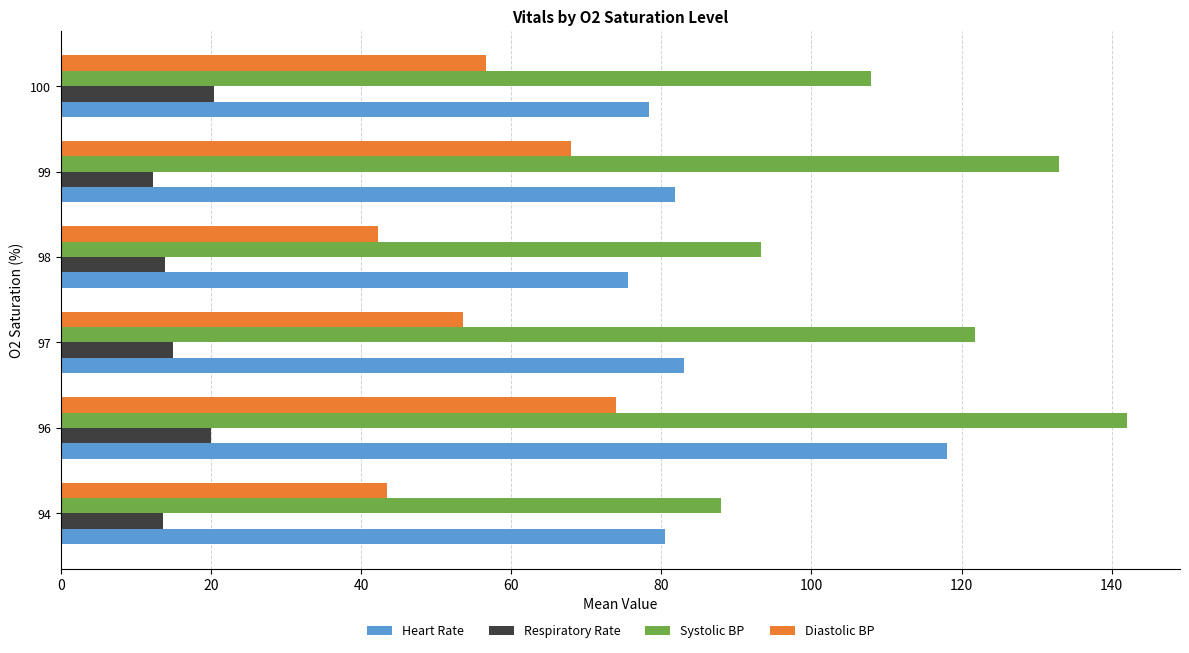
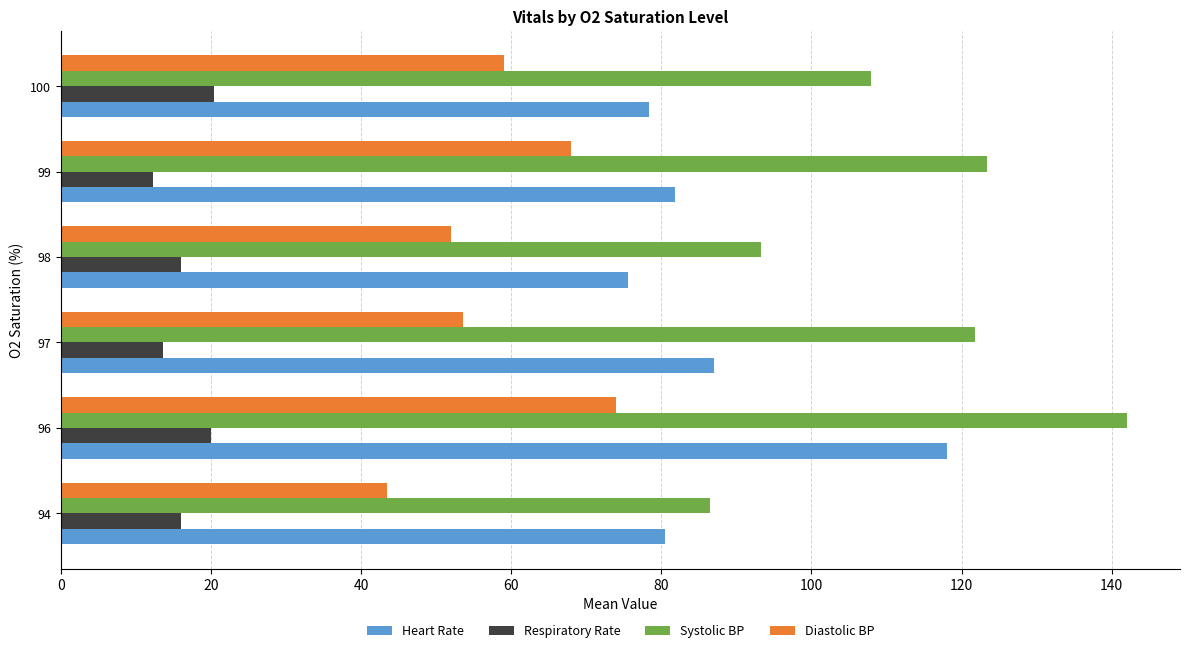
Diastolic BP, 100: 57 -> 59
Systolic BP, 99: 133 -> 123
Diastolic BP, 98: 42 -> 52
Respiratory Rate, 98: 14 -> 16
Respiratory Rate, 97: 15 -> 14
Heart Rate, 97: 83 -> 87
Systolic BP, 94: 88 -> 87
Respiratory Rate, 94: 14 -> 16
